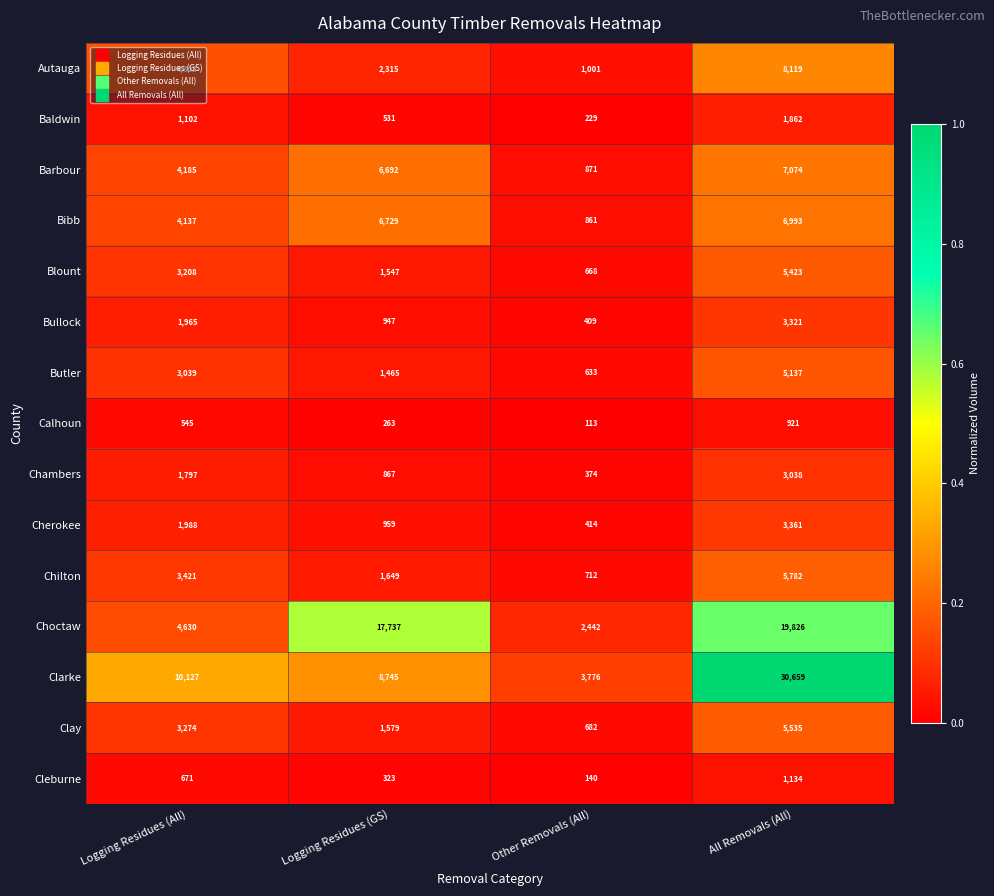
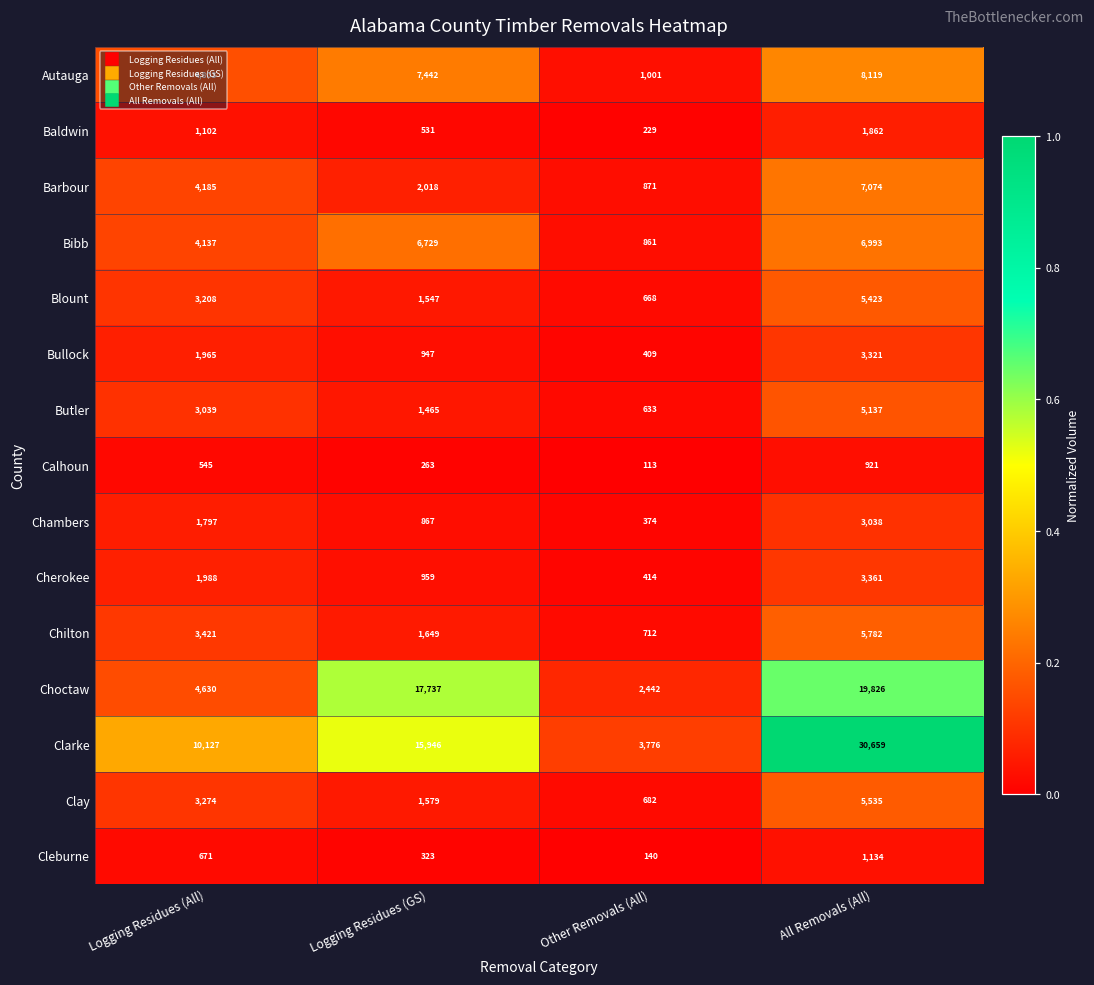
Autauga, Logging Residues (GS): 2,315 -> 7,442
Barbour, Logging Residues (GS): 6,692 -> 2,018
Clarke, Logging Residues (GS): 8,745 -> 15,946
